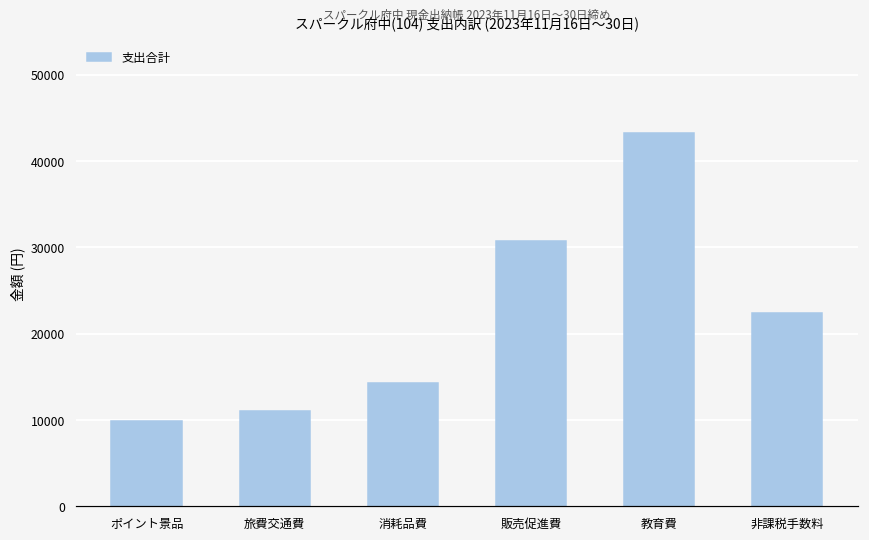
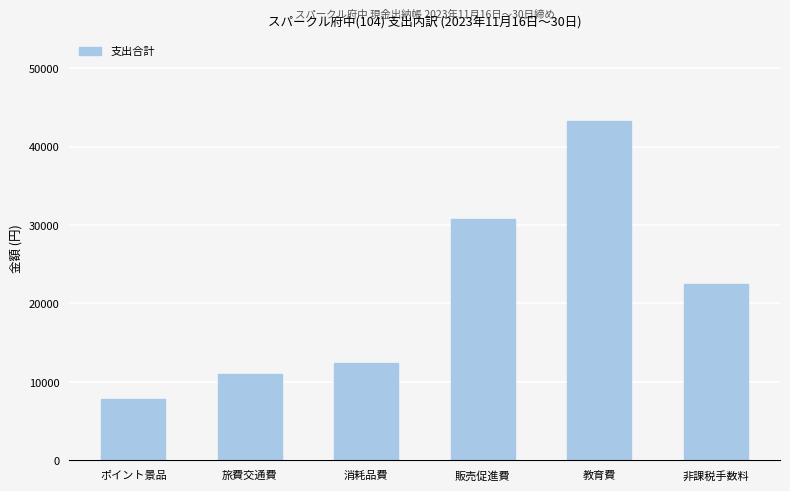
ポイント景品: 10000 -> 8000
消耗品費: 14000 -> 12000
